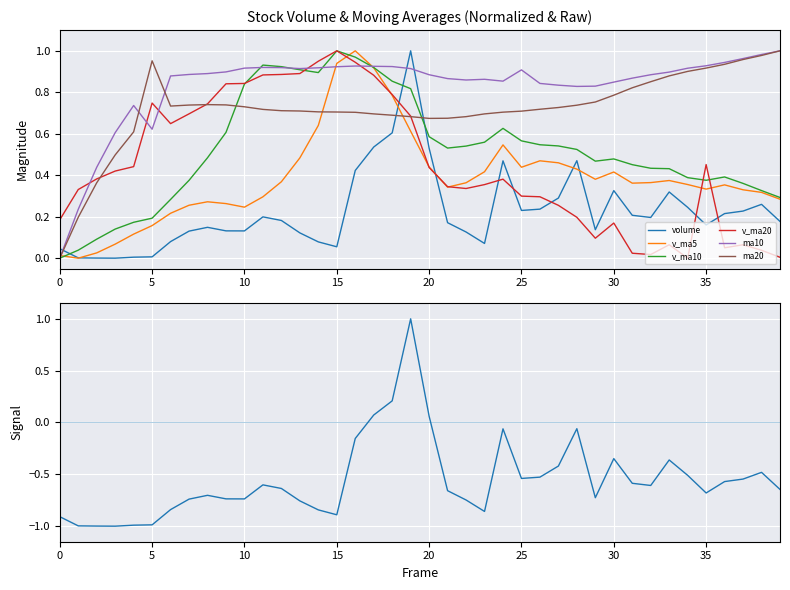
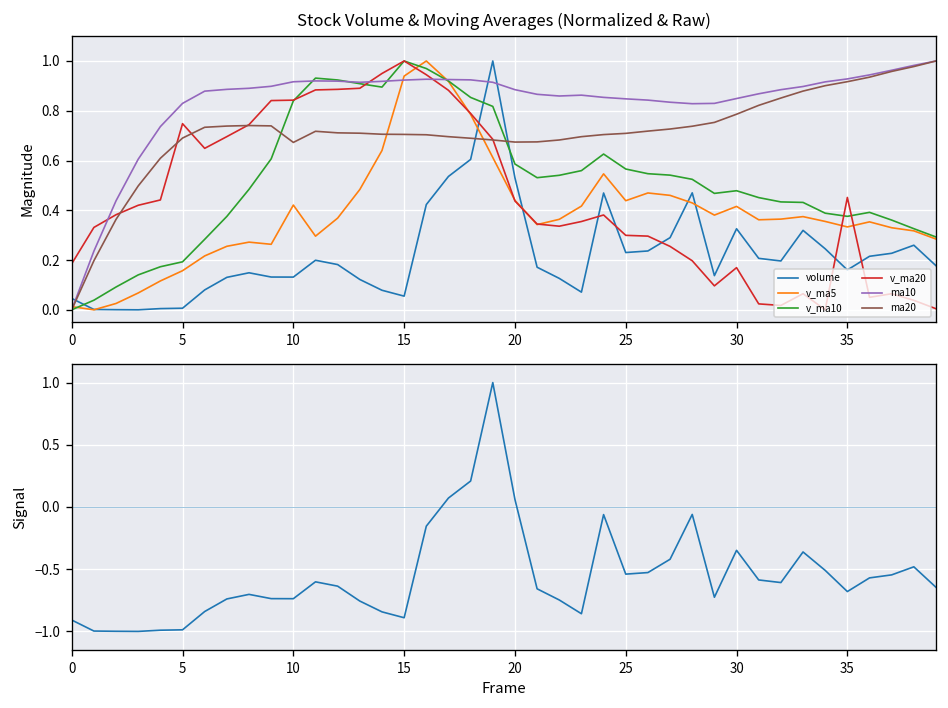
Stock Volume & Moving Averages (Normalized & Raw), ma10, 5: 0.62 -> 0.83
Stock Volume & Moving Averages (Normalized & Raw), ma20, 5: 0.95 -> 0.69
Stock Volume & Moving Averages (Normalized & Raw), v_ma5, 10: 0.25 -> 0.42
Stock Volume & Moving Averages (Normalized & Raw), ma20, 10: 0.73 -> 0.67
Stock Volume & Moving Averages (Normalized & Raw), ma10, 25: 0.91 -> 0.85
